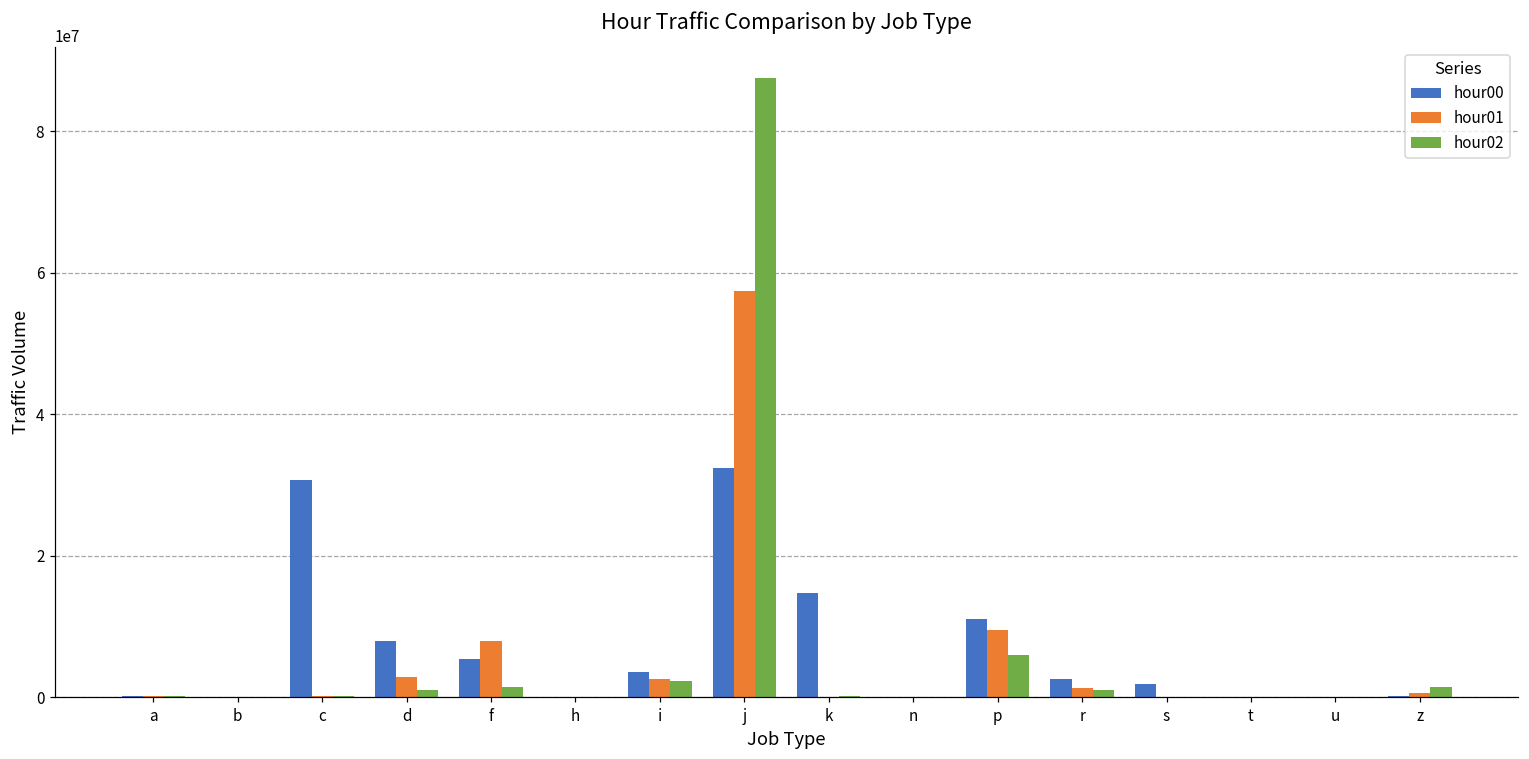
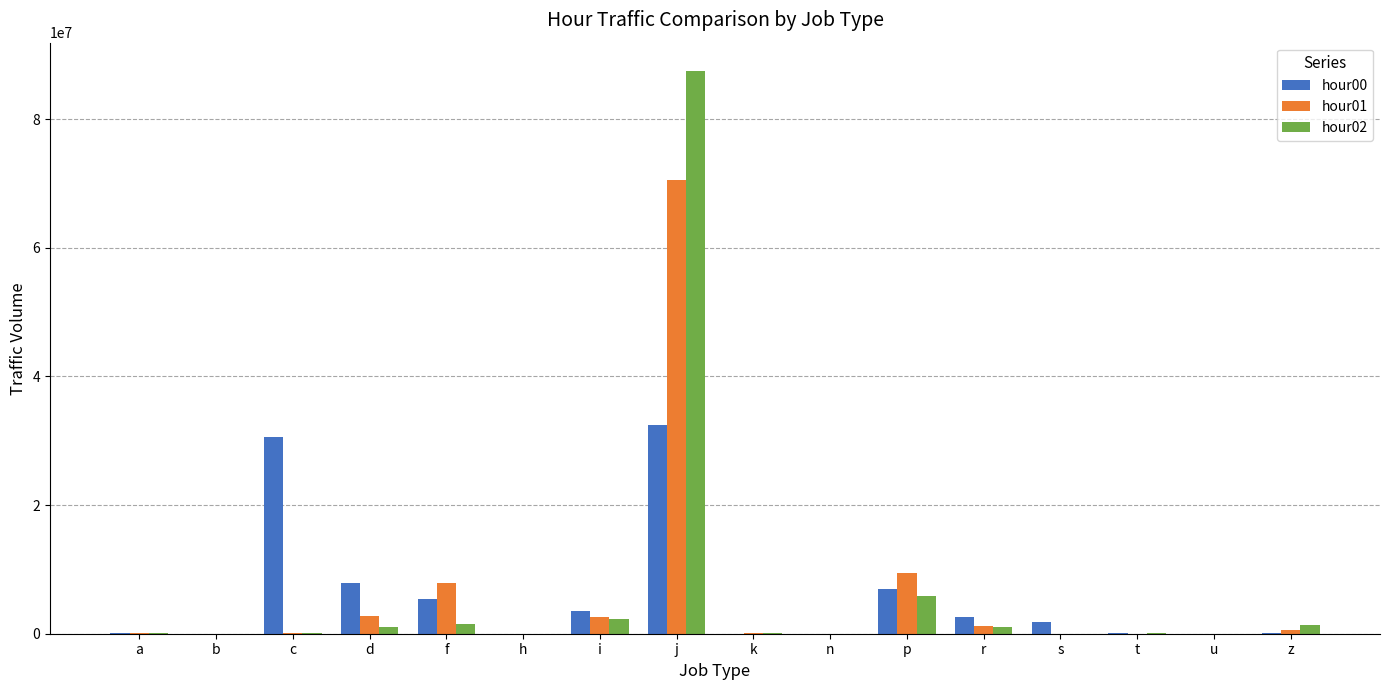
hour01, j: 57000000 -> 71000000
hour00, k: 15000000 -> 0
hour00, p: 11000000 -> 7000000
